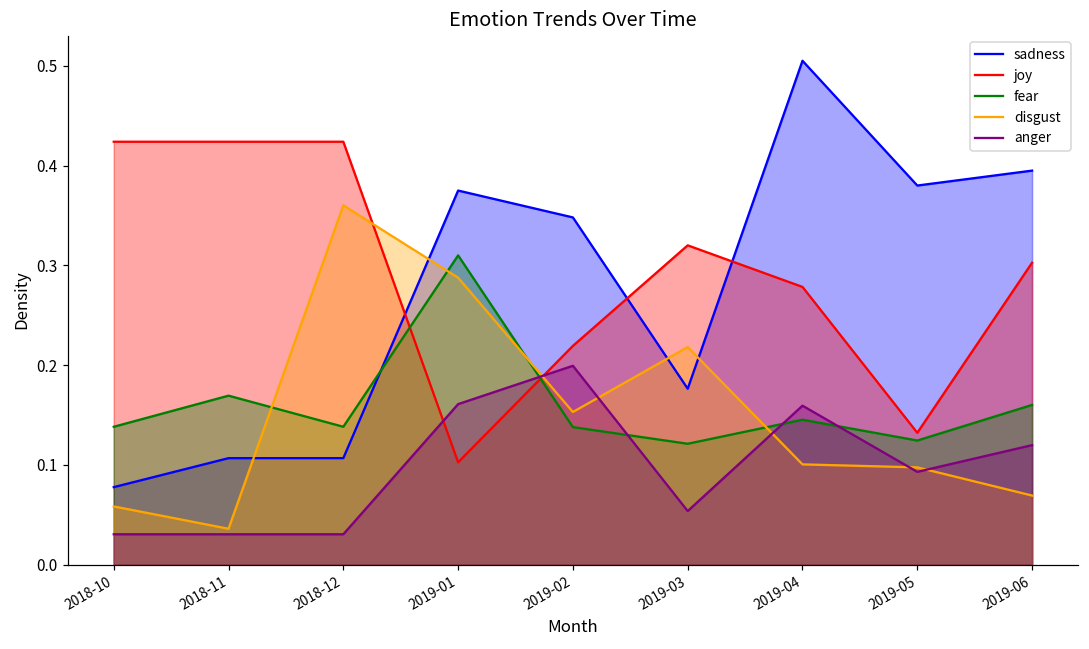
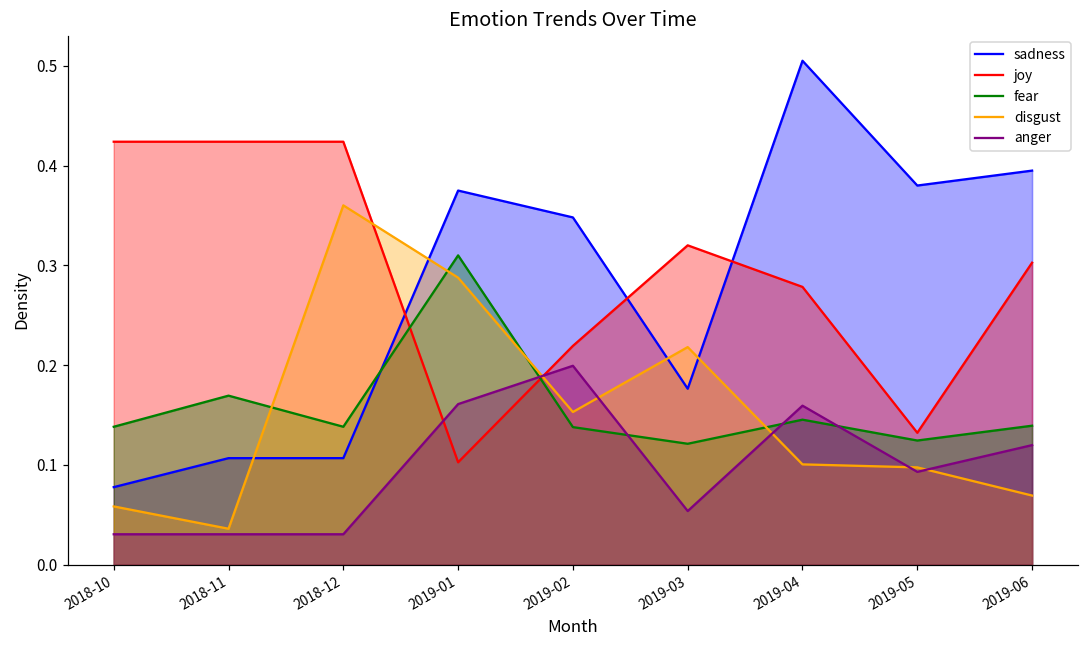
fear, 2019-06: 0.16 -> 0.14
